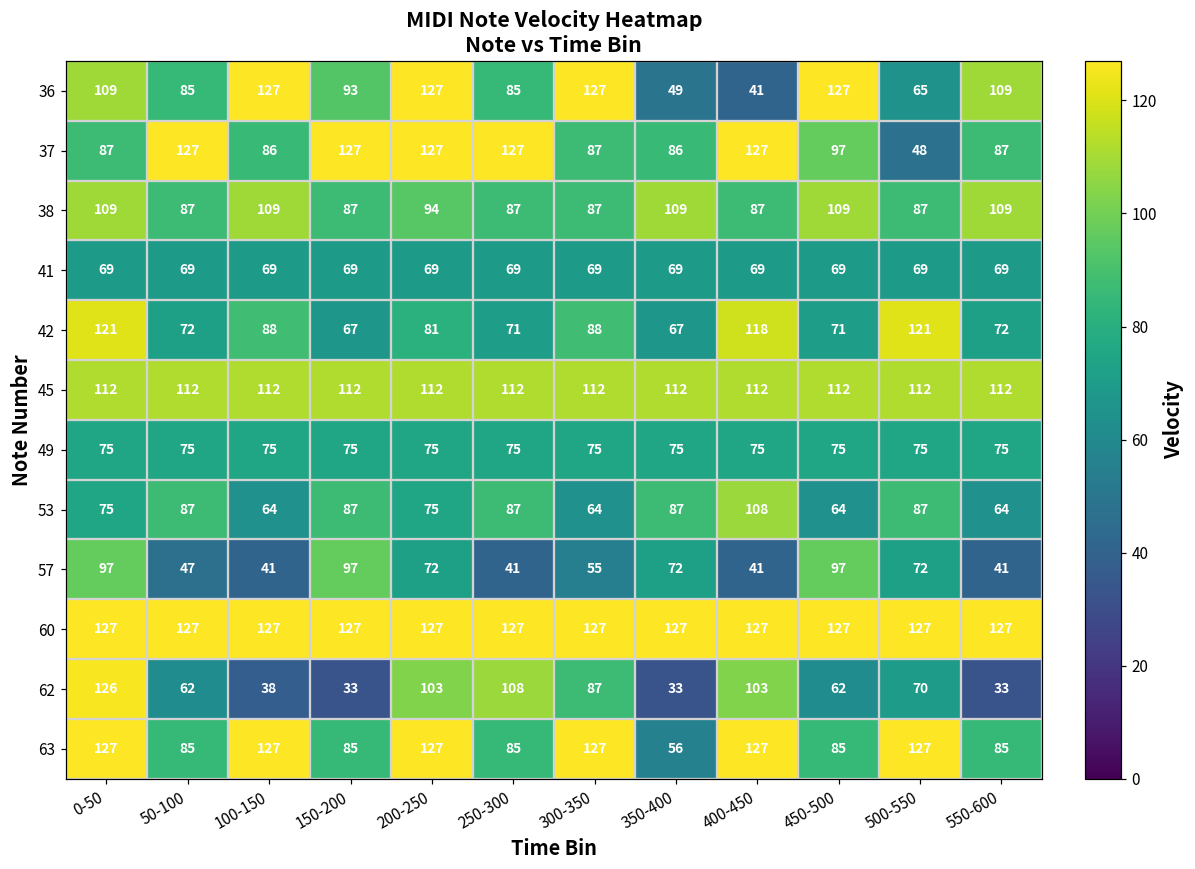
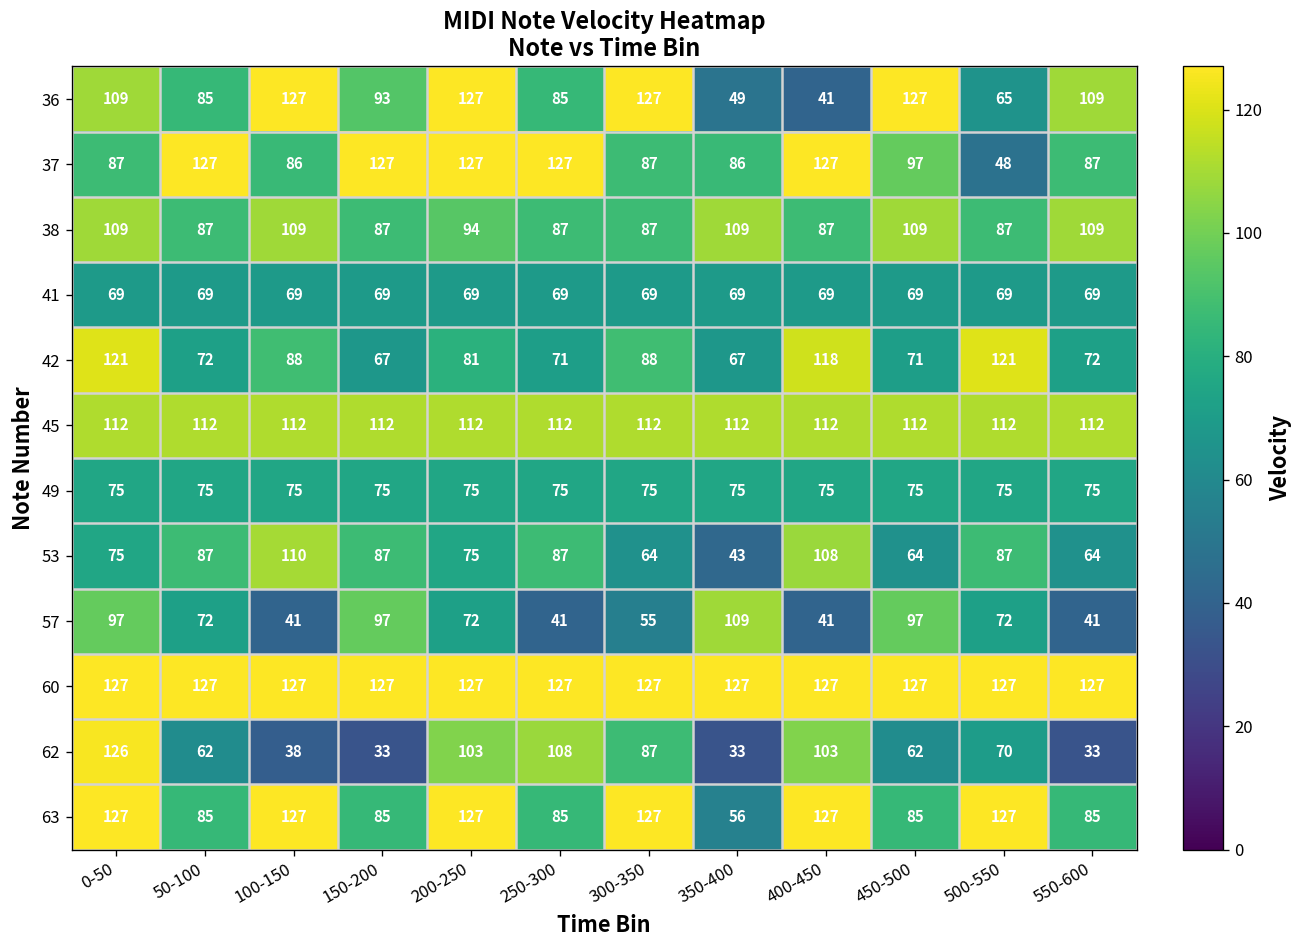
53, 100-150: 64 -> 110
53, 350-400: 87 -> 43
57, 50-100: 47 -> 72
57, 350-400: 72 -> 109
